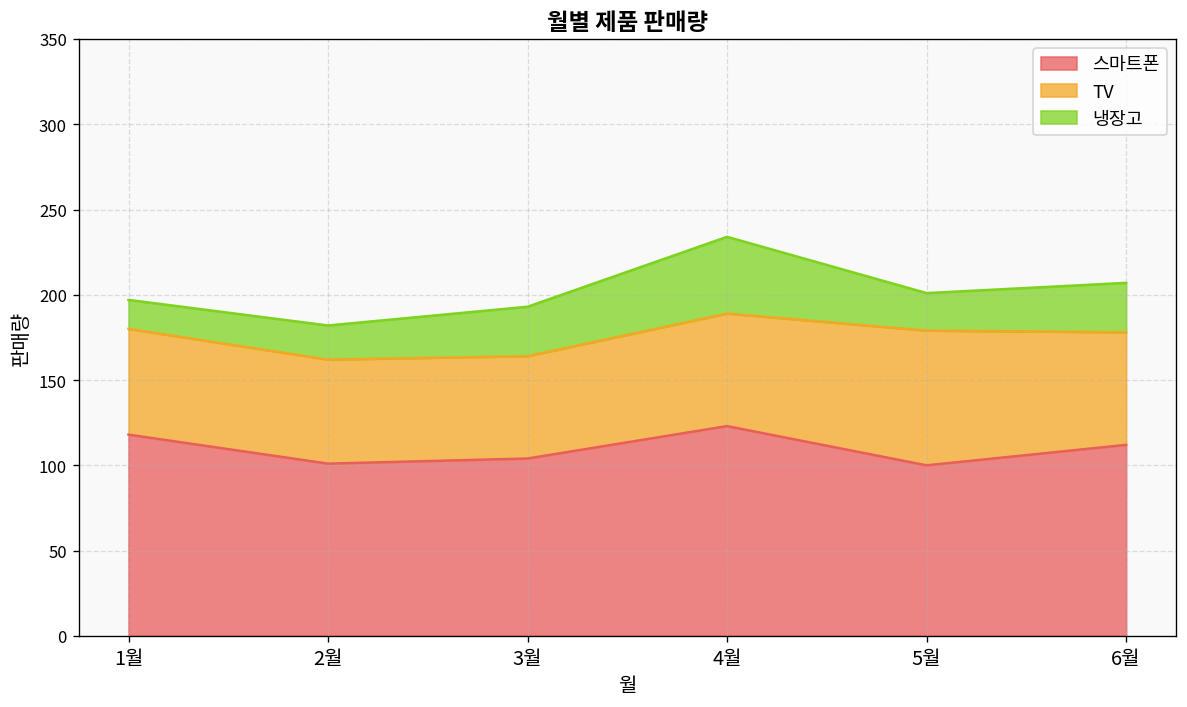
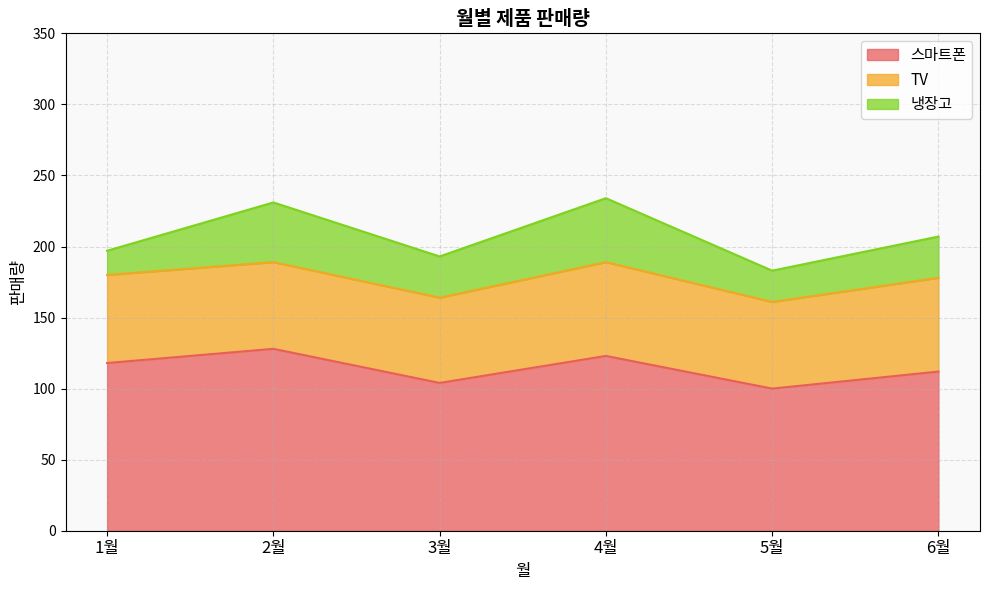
스마트폰, 2월: 101 -> 128
냉장고, 2월: 20 -> 42
TV, 5월: 79 -> 61
